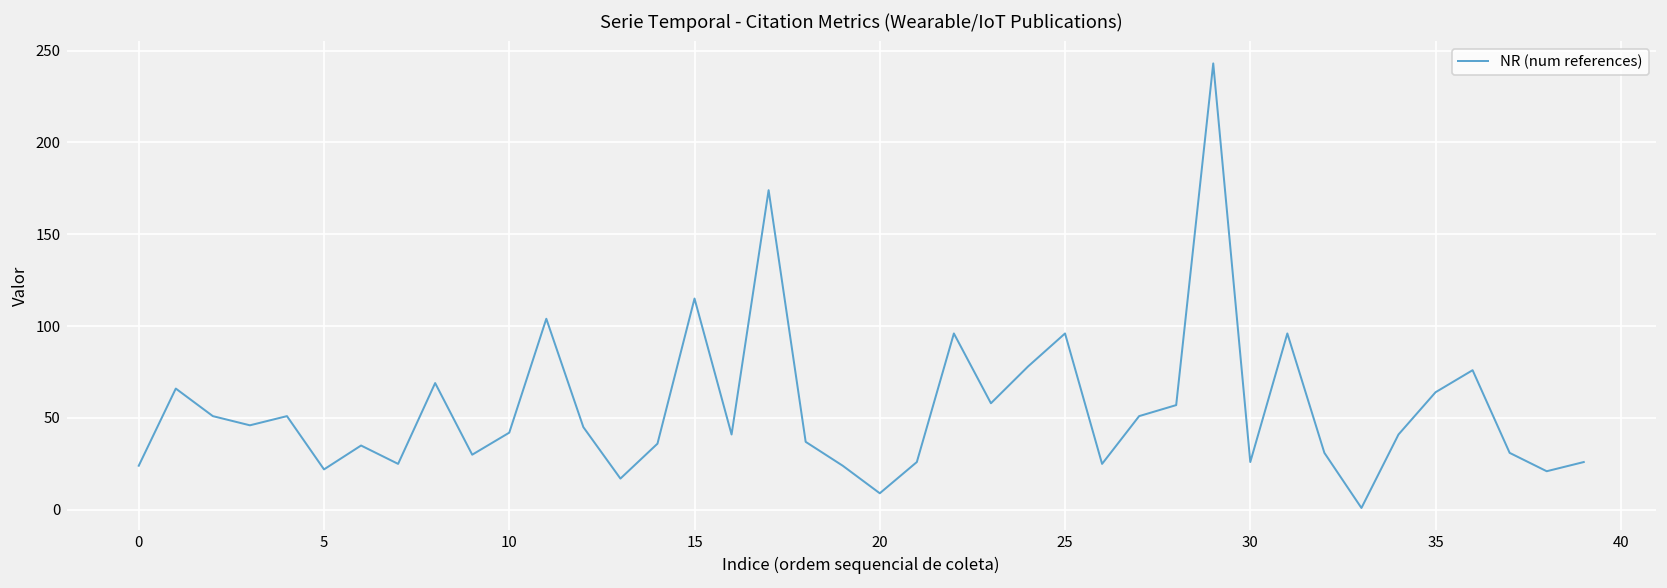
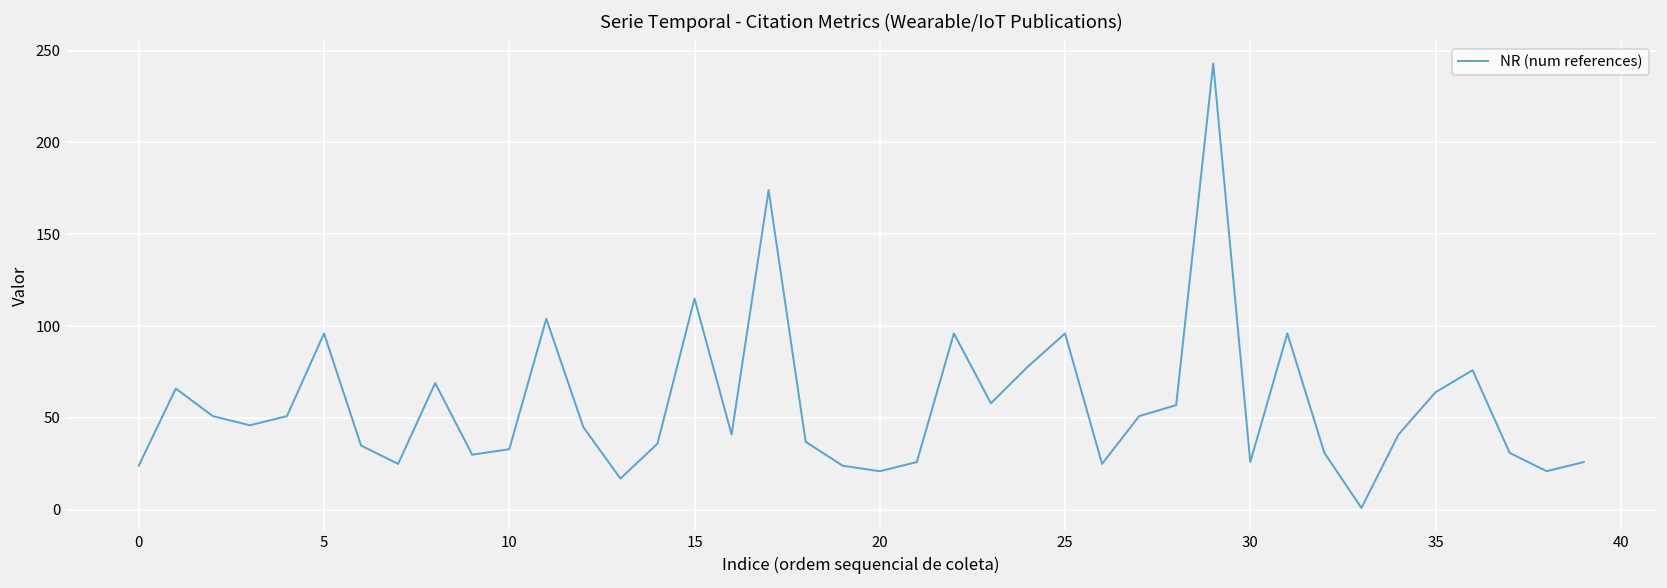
5: 22 -> 96
10: 42 -> 33
20: 9 -> 21
